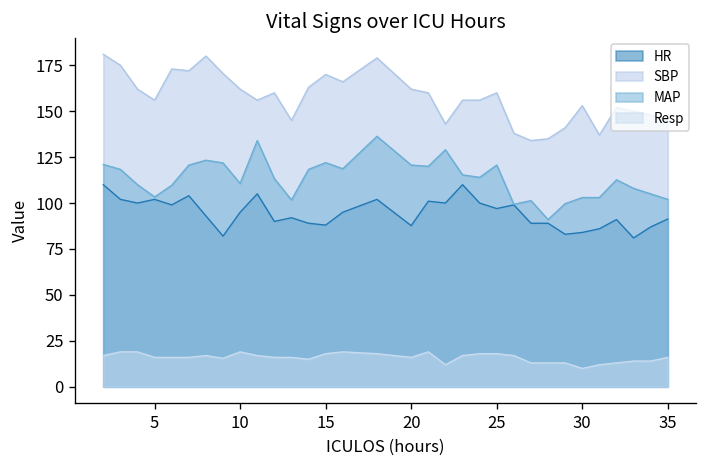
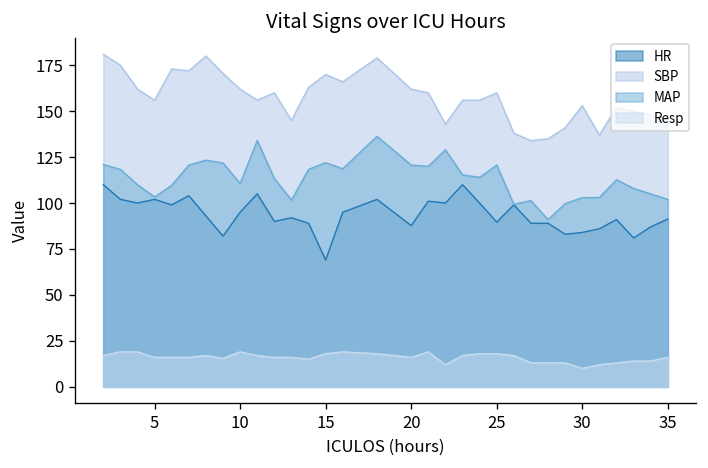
HR, 15: 88 -> 69
HR, 25: 97 -> 90
